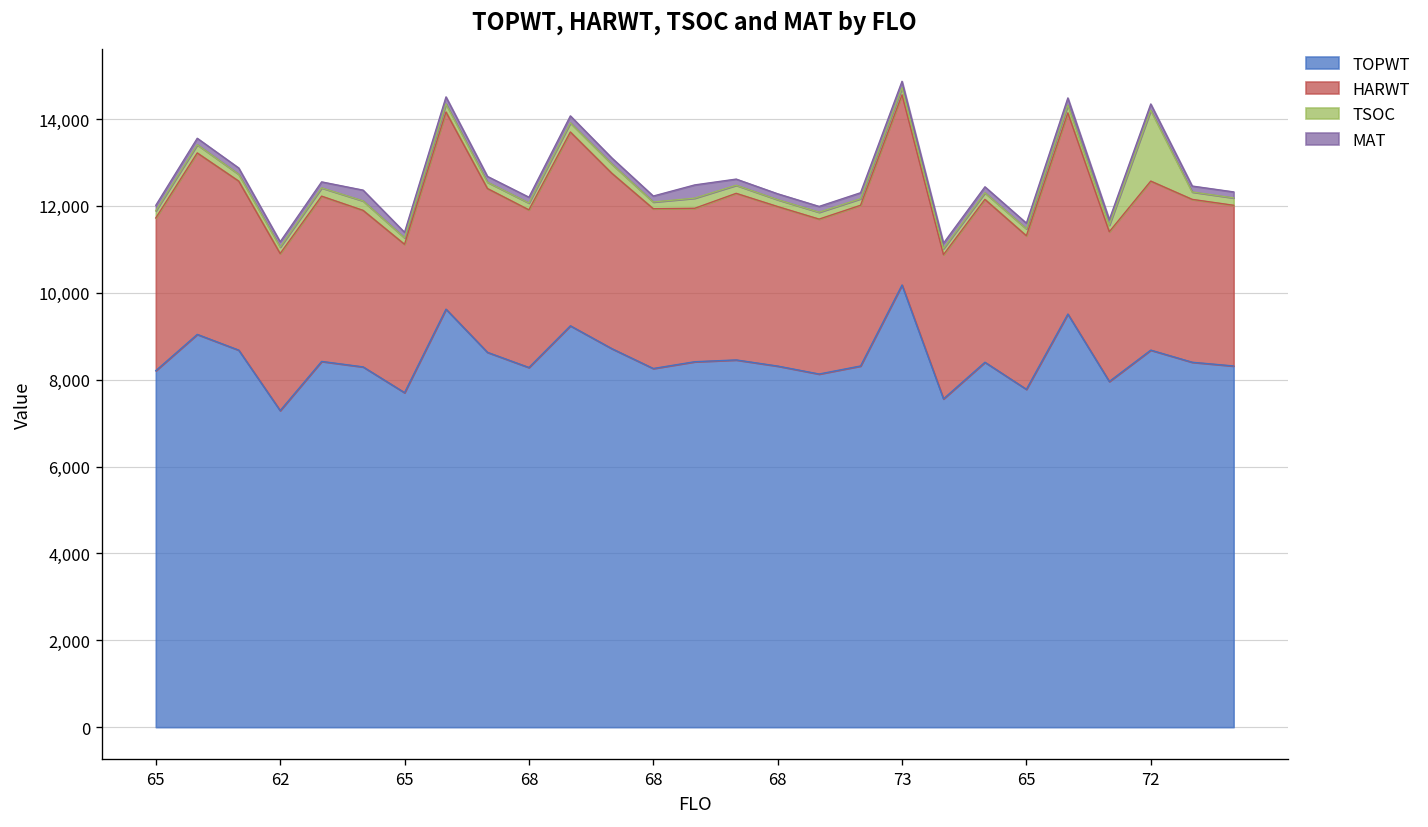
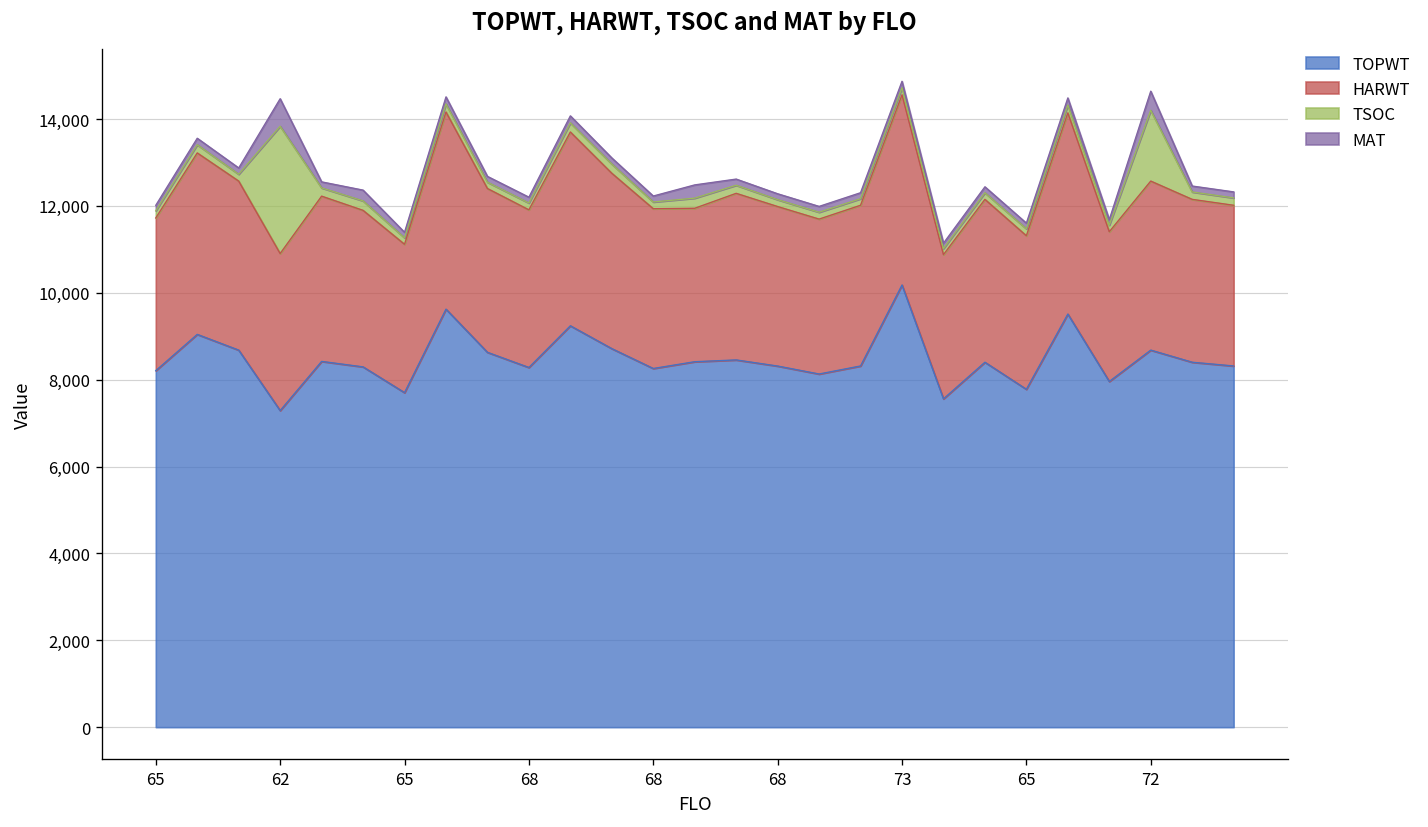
TSOC, 62: 100 -> 2,900
MAT, 62: 100 -> 600
MAT, 72: 100 -> 400
